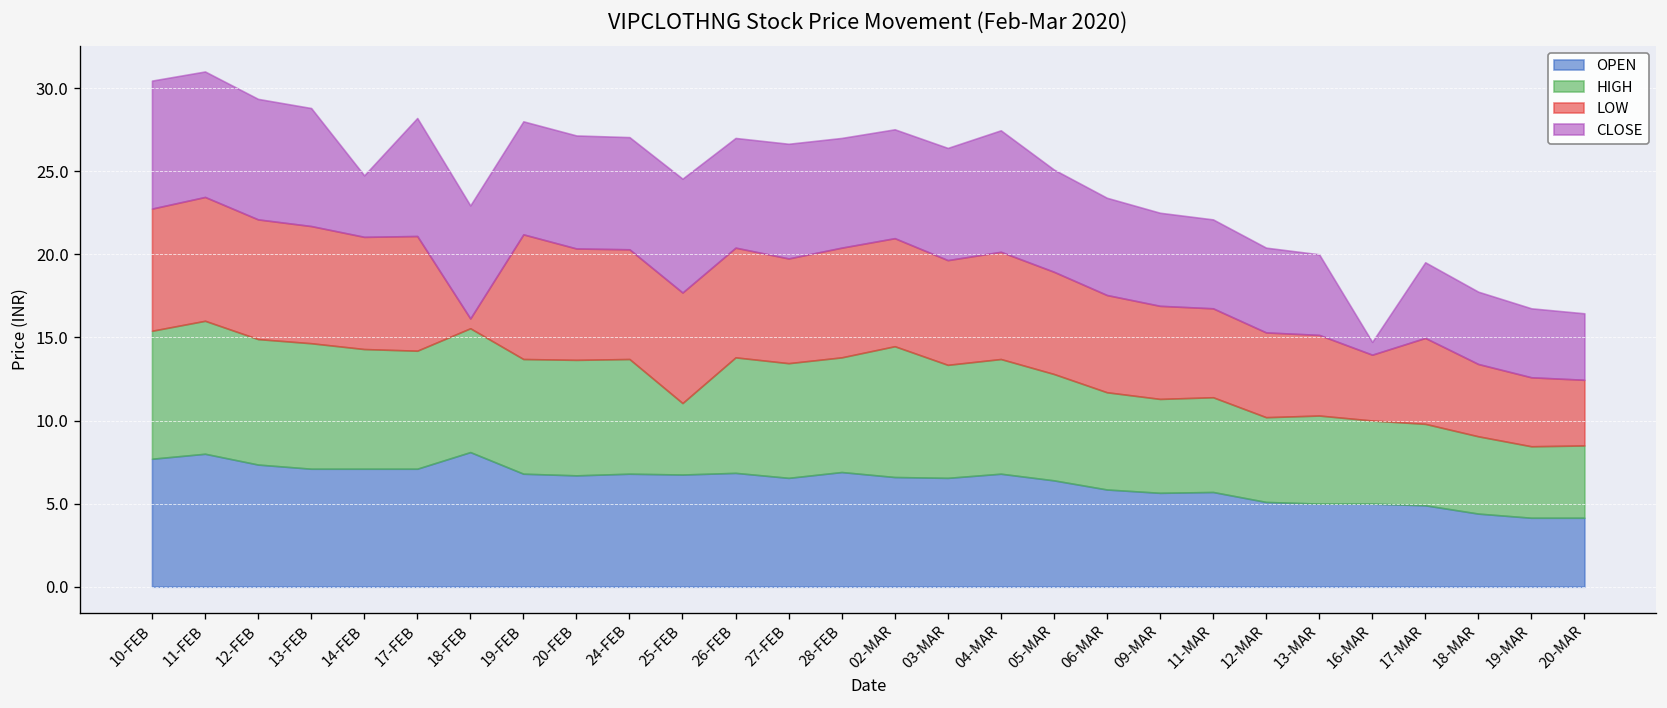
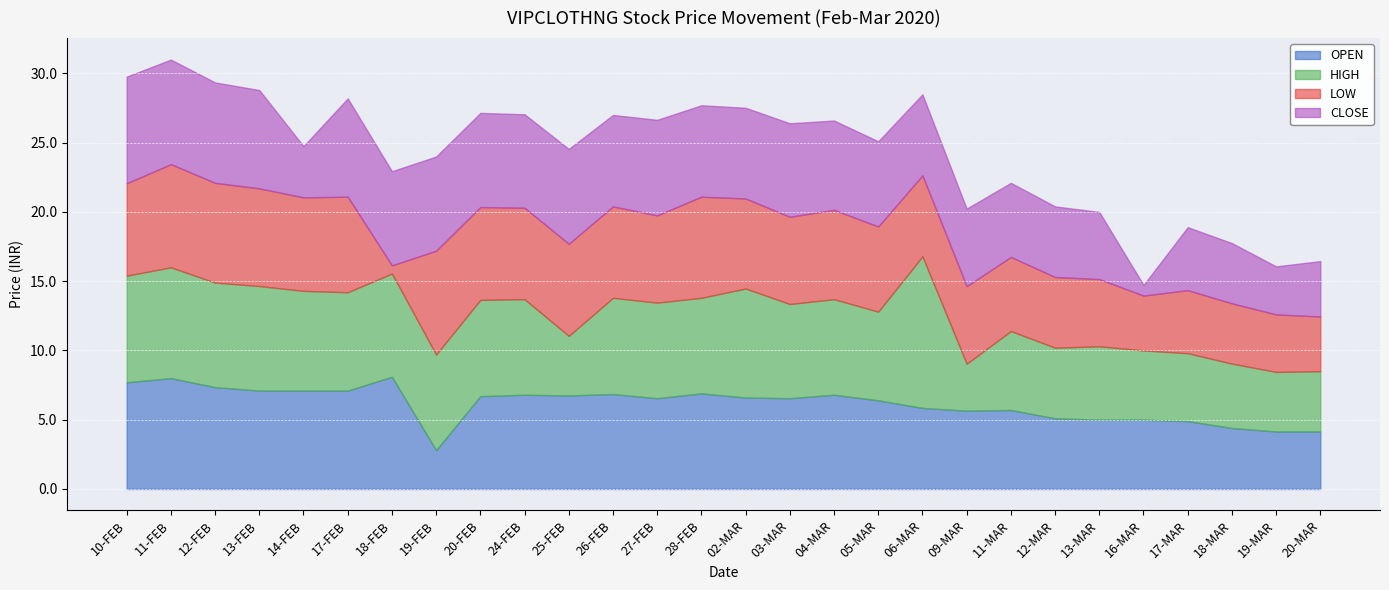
LOW, 10-FEB: 7.4 -> 6.7
OPEN, 19-FEB: 6.8 -> 2.8
LOW, 28-FEB: 6.6 -> 7.3
CLOSE, 04-MAR: 7.3 -> 6.4
HIGH, 06-MAR: 5.9 -> 10.9
HIGH, 09-MAR: 5.7 -> 3.4
LOW, 17-MAR: 5.2 -> 4.6
CLOSE, 19-MAR: 4.2 -> 3.5
